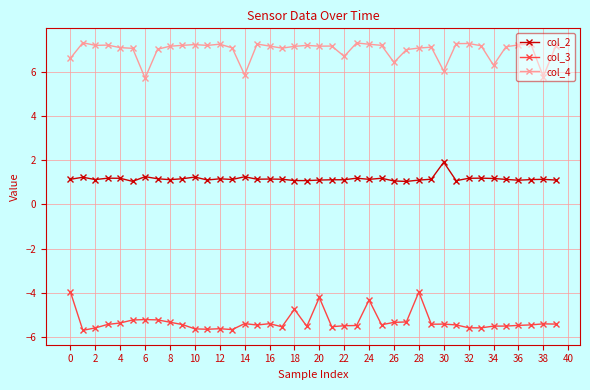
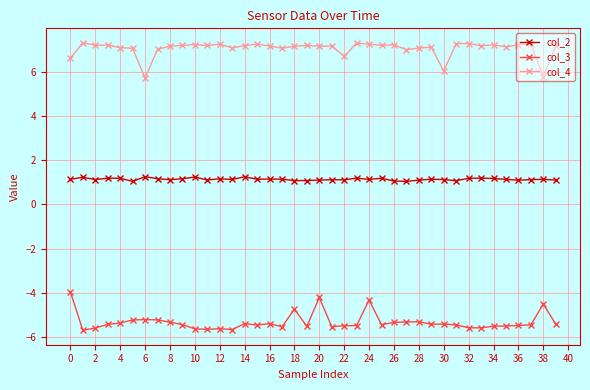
col_4, 14: 5.9 -> 7.2
col_4, 26: 6.5 -> 7.2
col_3, 28: -4.0 -> -5.3
col_2, 30: 1.9 -> 1.1
col_4, 34: 6.3 -> 7.3
col_3, 38: -5.4 -> -4.5
